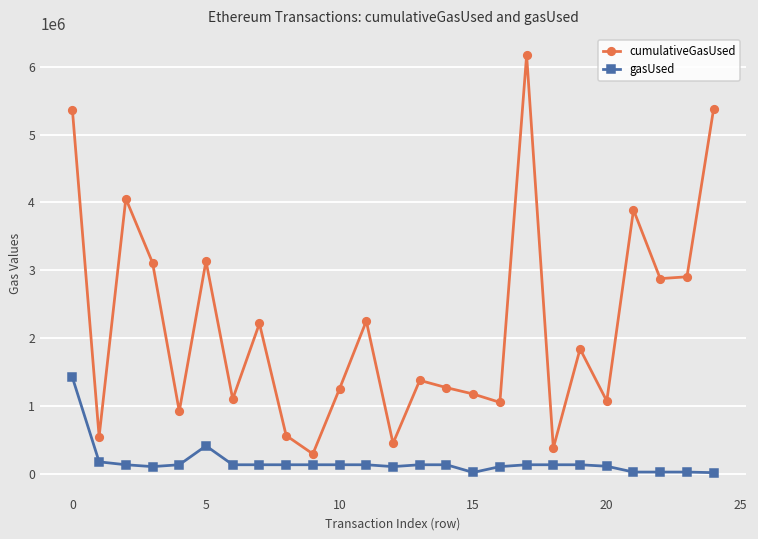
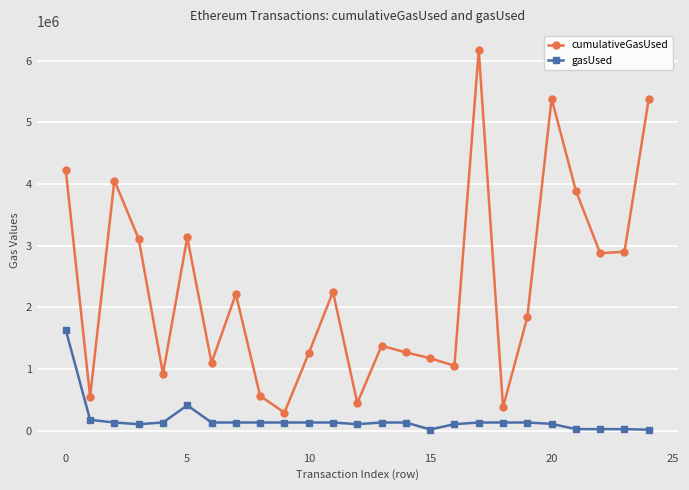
cumulativeGasUsed, 0: 5400000 -> 4200000
gasUsed, 0: 1400000 -> 1600000
cumulativeGasUsed, 20: 1100000 -> 5400000
